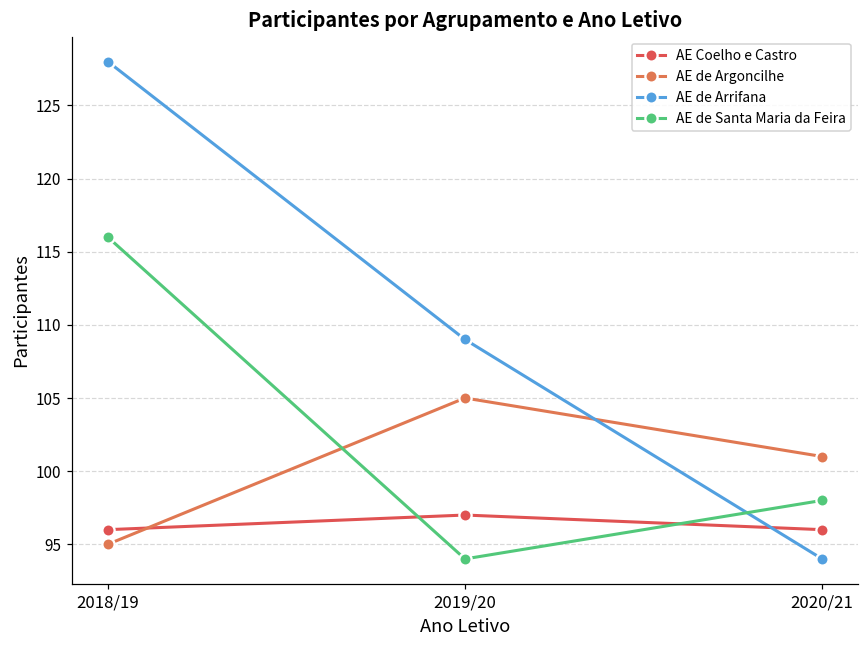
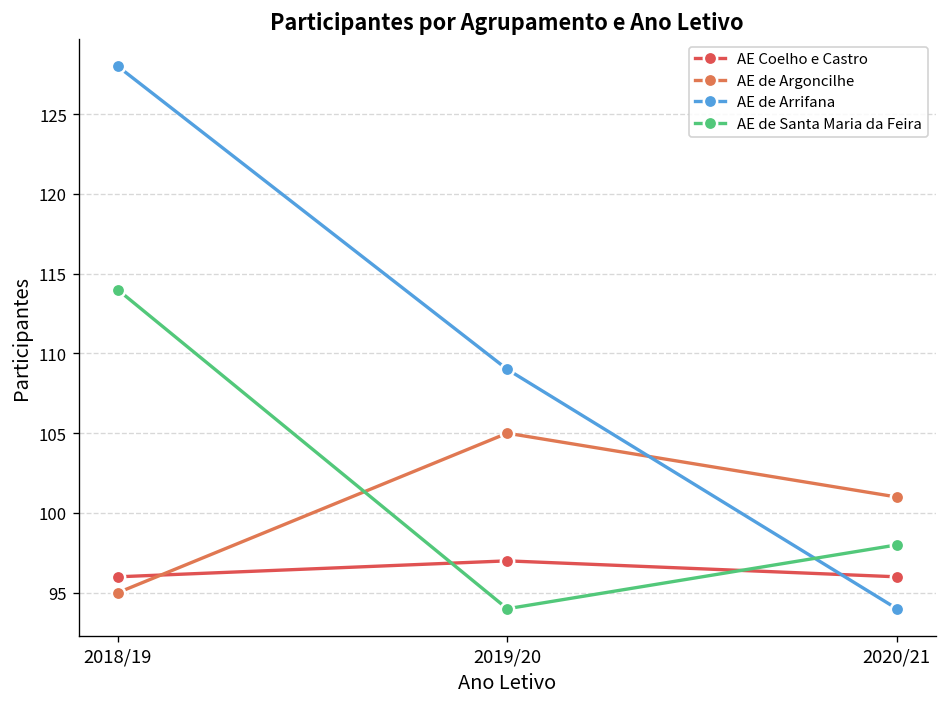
AE de Santa Maria da Feira, 2018/19: 116 -> 114
